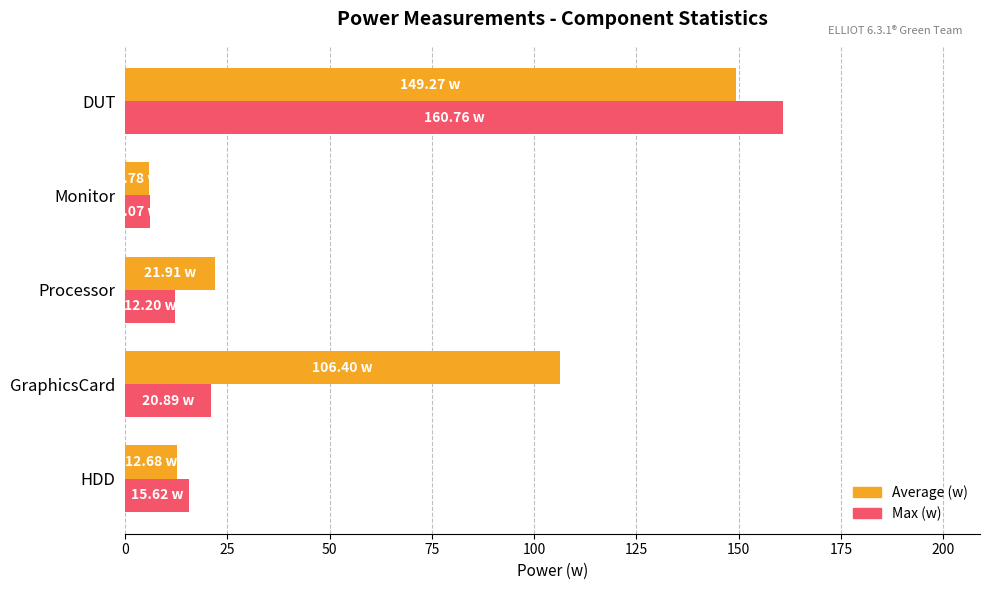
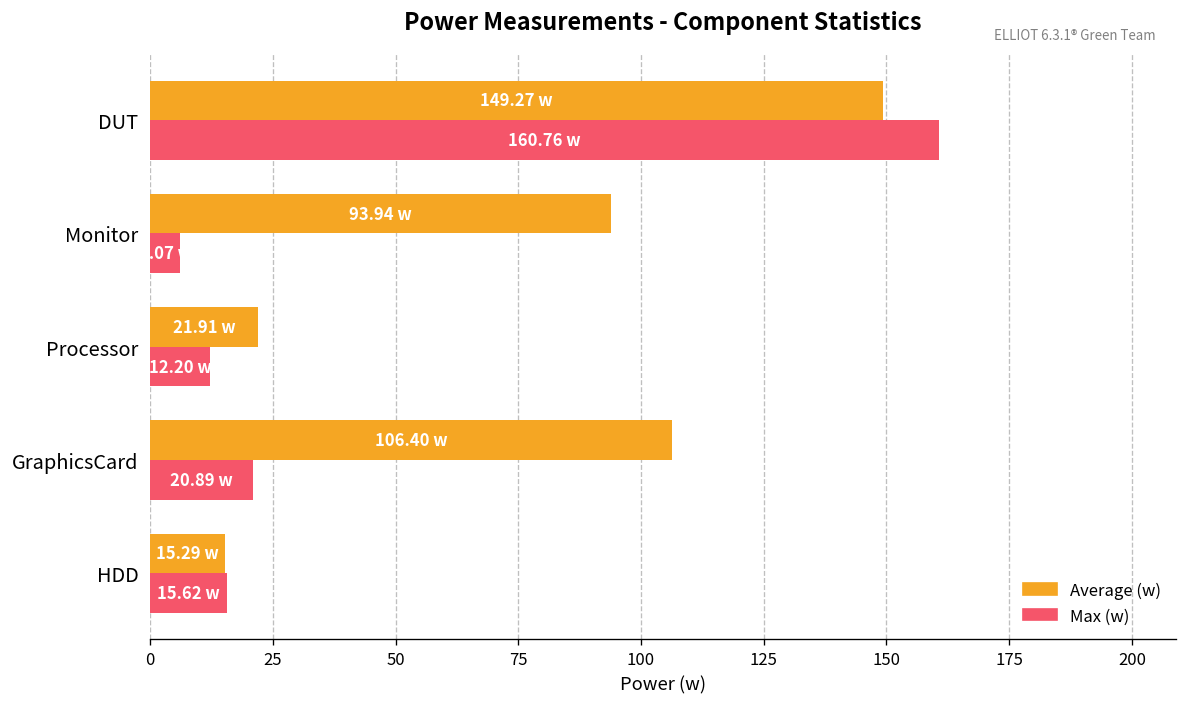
Average (w), Monitor: 6 -> 94
Average (w), HDD: 12.68 -> 15.29
